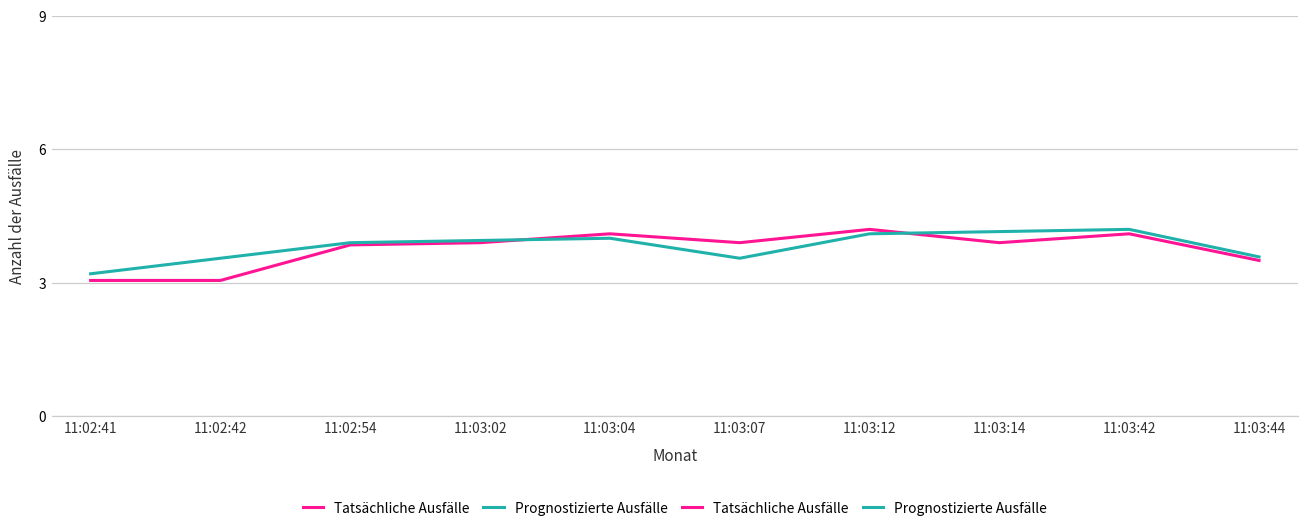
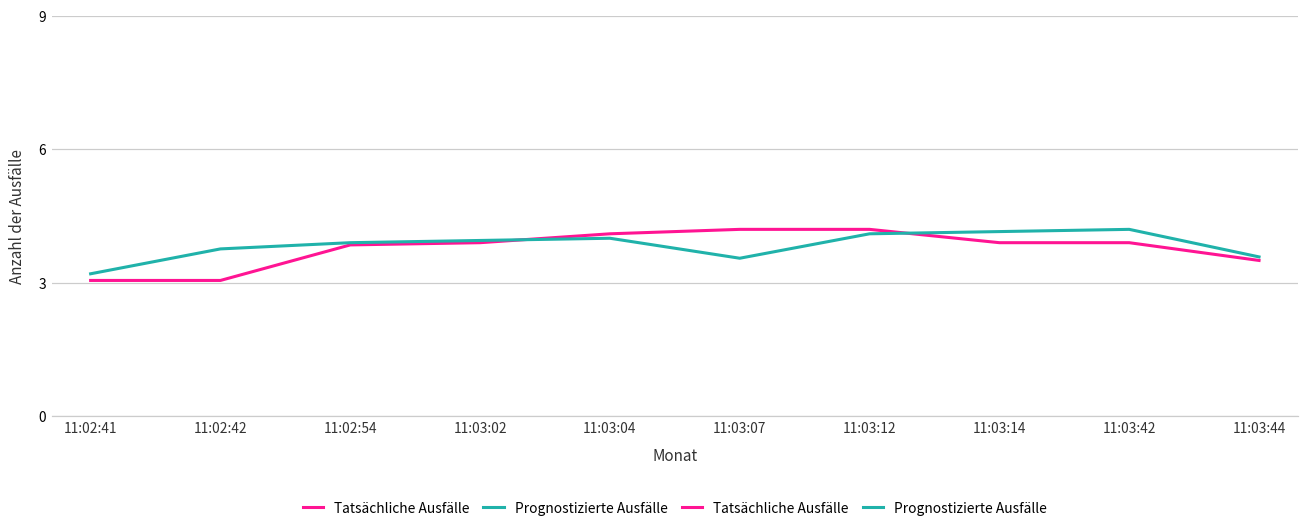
Prognostizierte Ausfälle, 11:02:42: 3.6 -> 3.8
Tatsächliche Ausfälle, 11:03:07: 3.9 -> 4.2
Tatsächliche Ausfälle, 11:03:42: 4.1 -> 3.9
